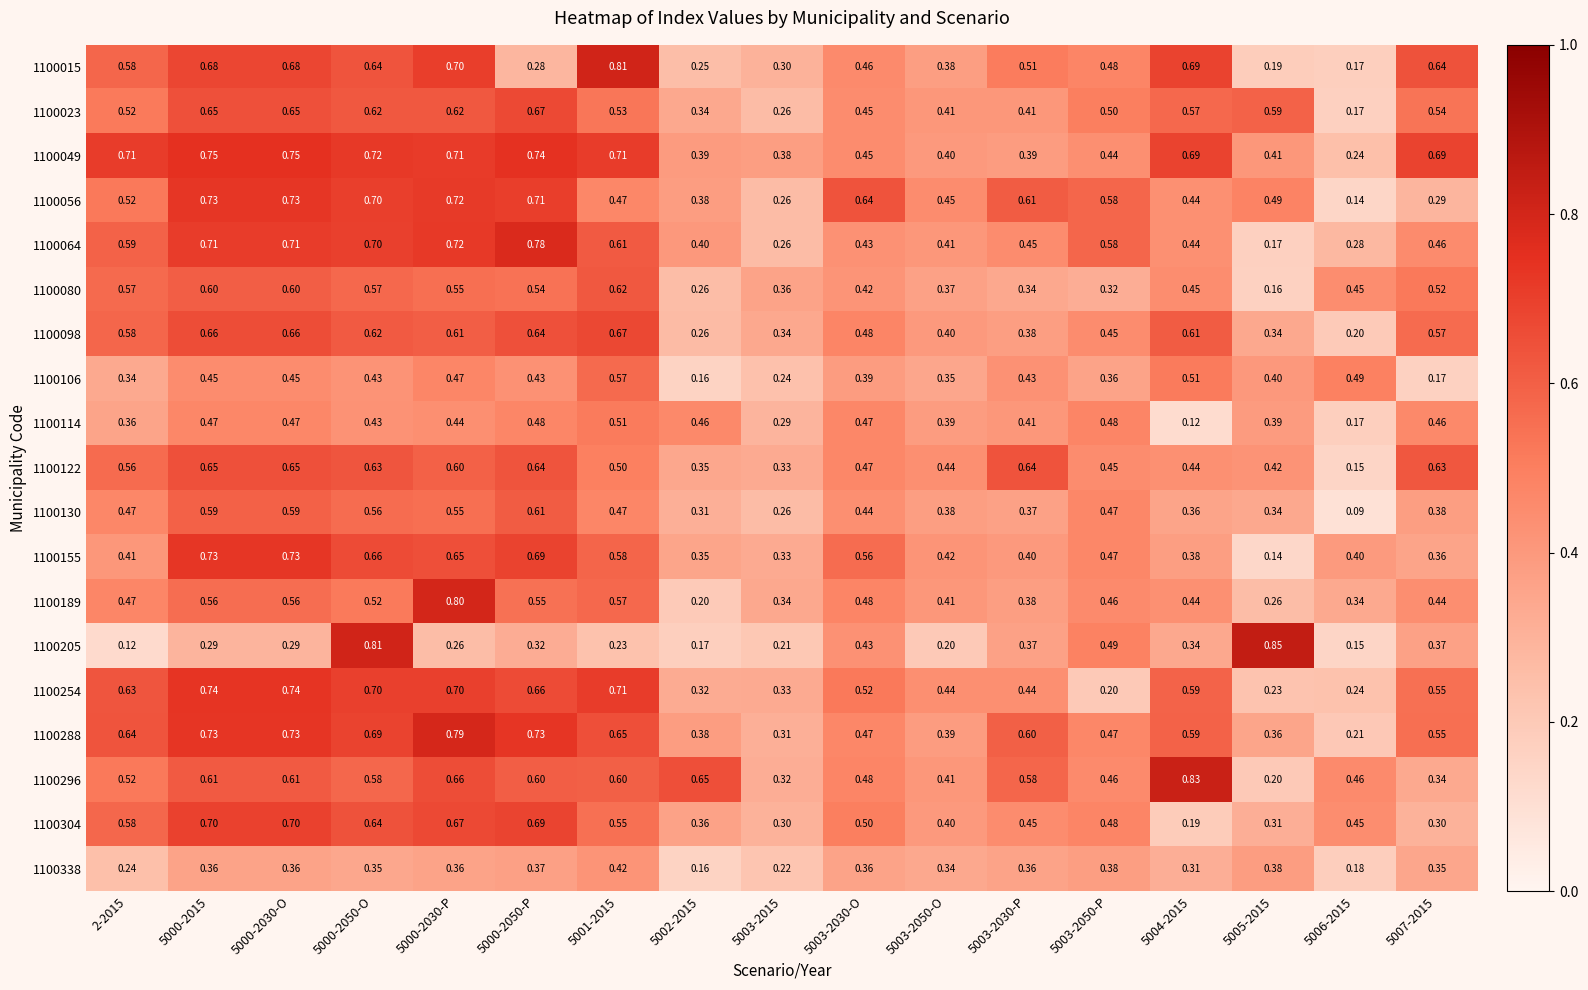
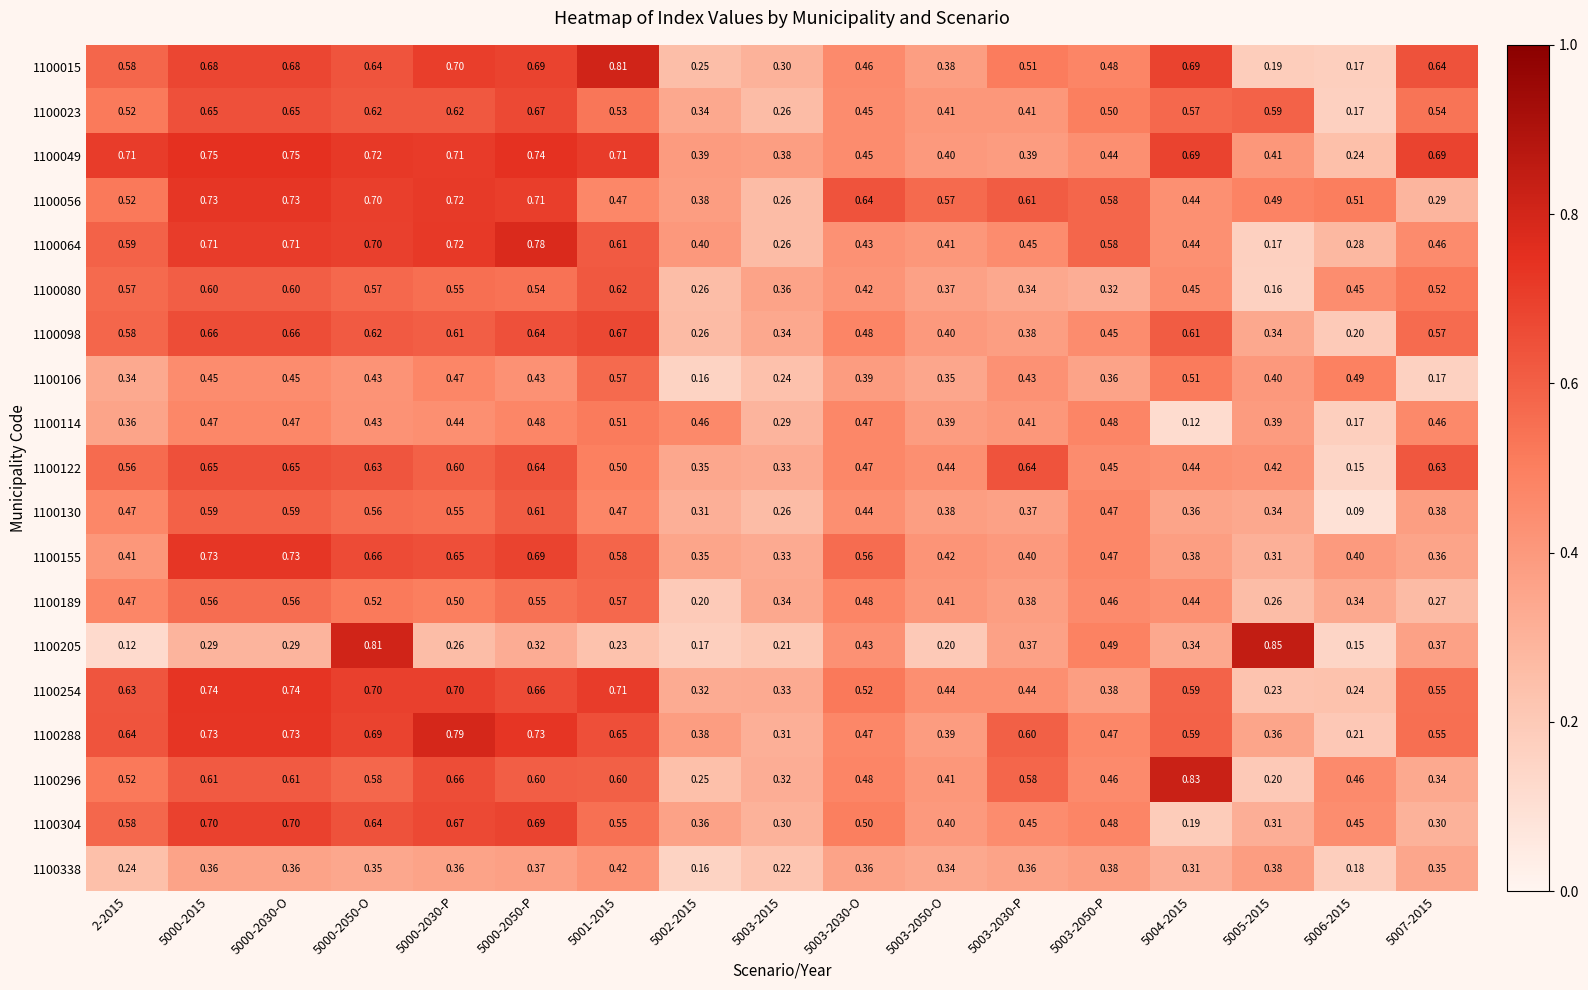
1100015, 5000-2050-P: 0.28 -> 0.69
1100056, 5003-2050-O: 0.45 -> 0.57
1100056, 5006-2015: 0.14 -> 0.51
1100155, 5005-2015: 0.14 -> 0.31
1100189, 5000-2030-P: 0.80 -> 0.50
1100189, 5007-2015: 0.44 -> 0.27
1100254, 5003-2050-P: 0.20 -> 0.38
1100296, 5002-2015: 0.65 -> 0.25
